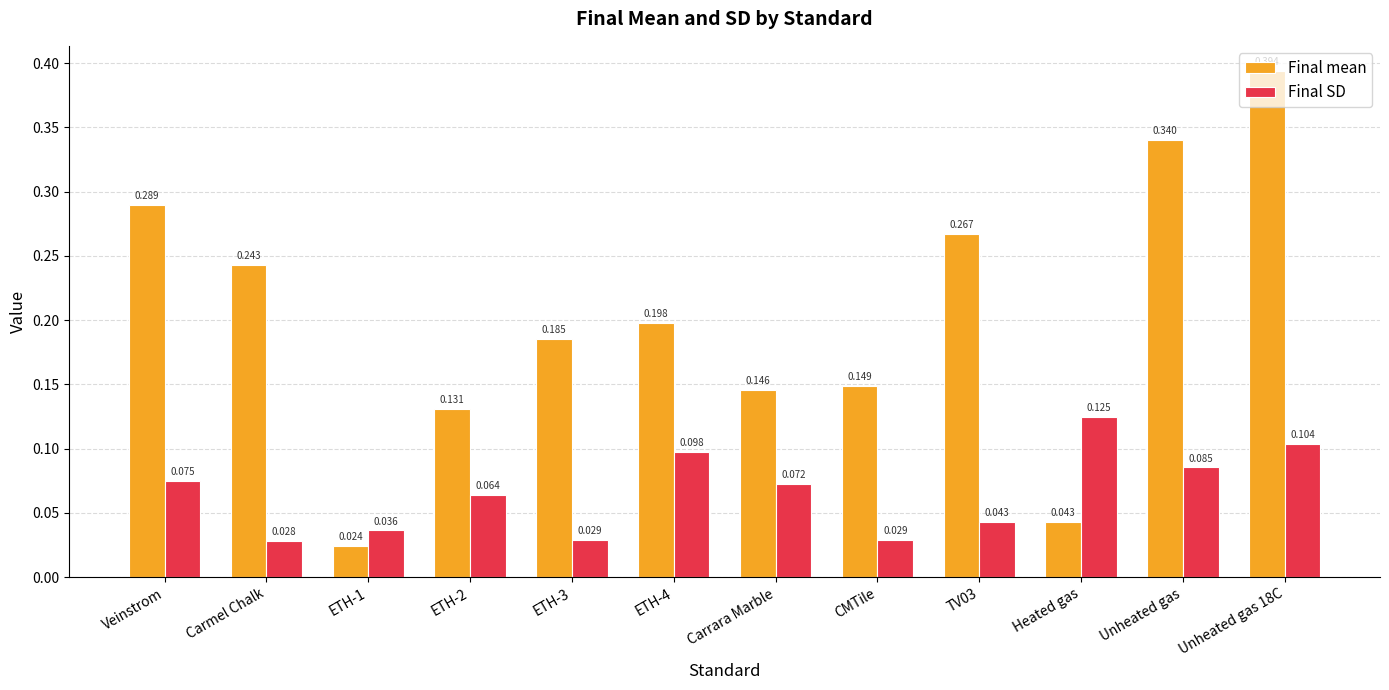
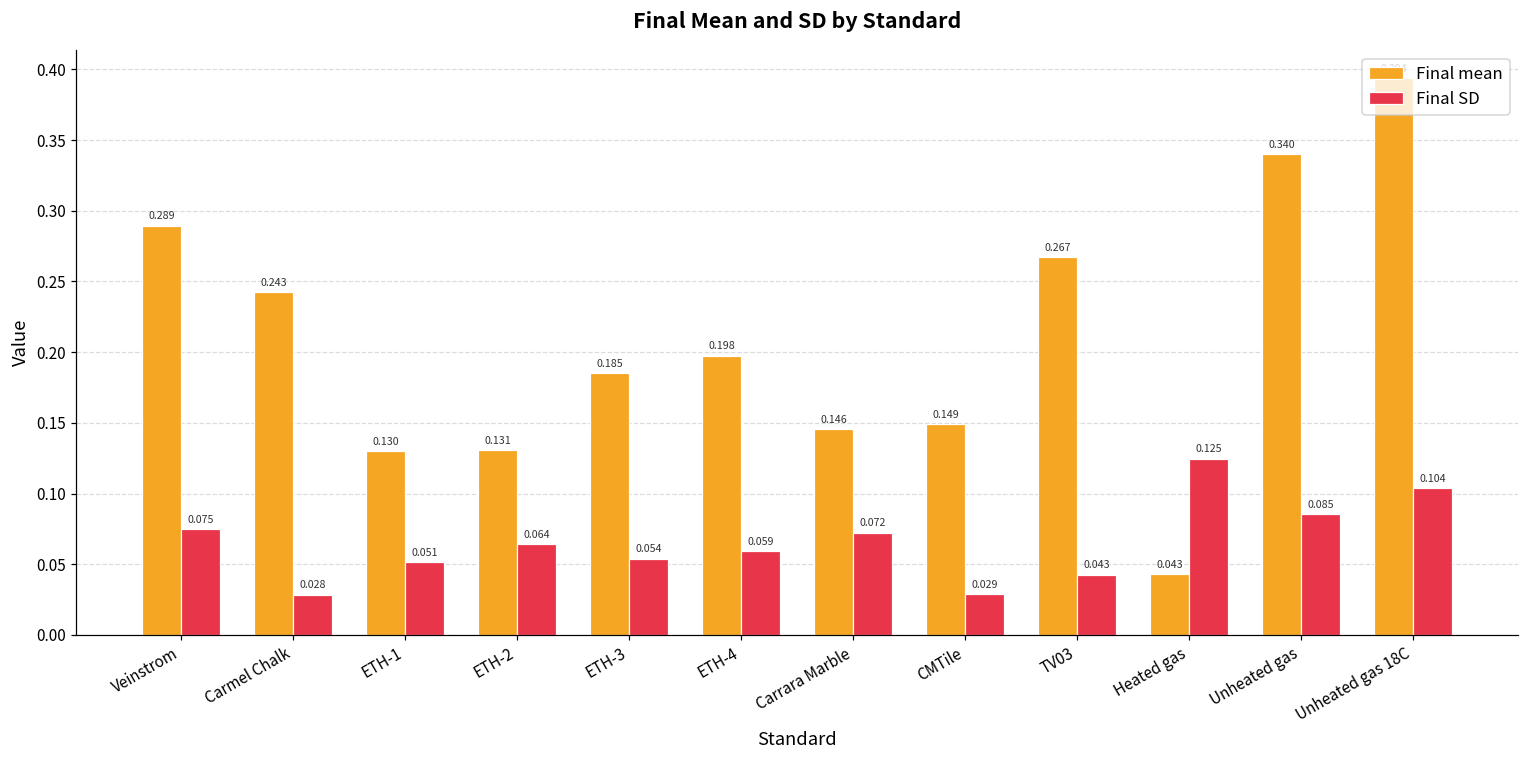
Final mean, ETH-1: 0.024 -> 0.130
Final SD, ETH-1: 0.036 -> 0.051
Final SD, ETH-3: 0.029 -> 0.054
Final SD, ETH-4: 0.098 -> 0.059
